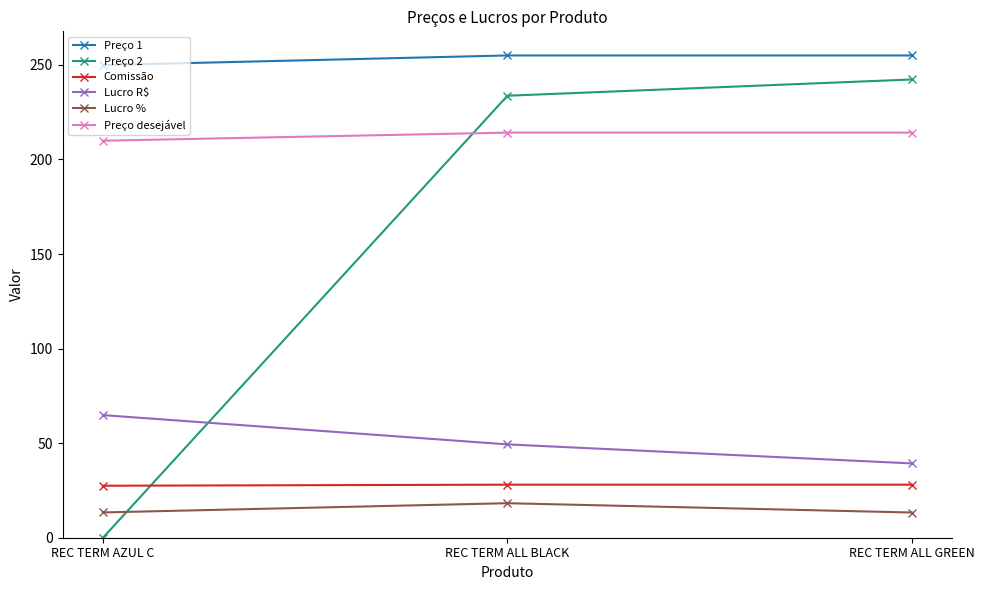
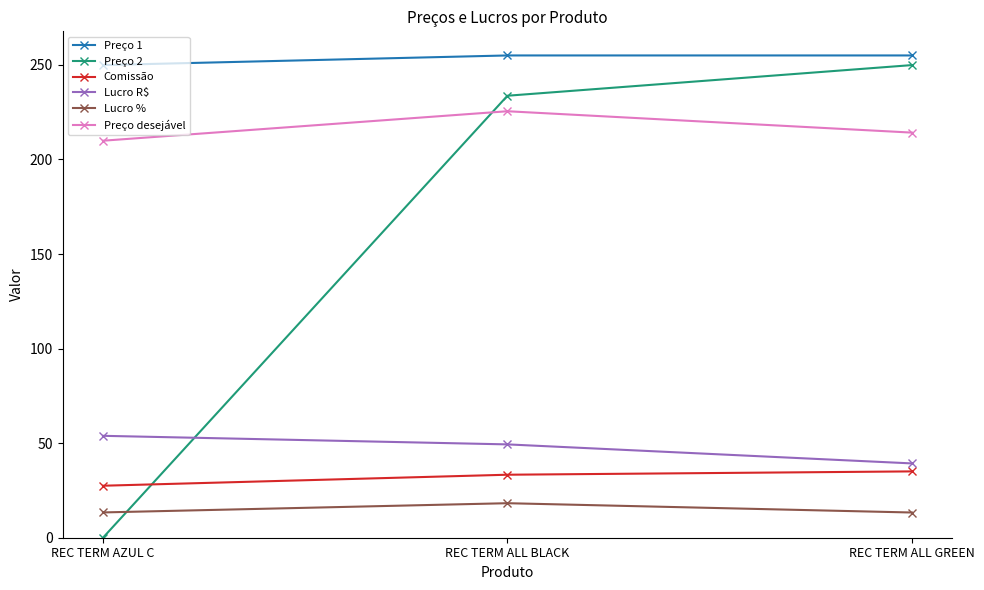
Lucro R$, REC TERM AZUL C: 65 -> 54
Comissão, REC TERM ALL BLACK: 28 -> 33
Preço desejável, REC TERM ALL BLACK: 214 -> 226
Preço 2, REC TERM ALL GREEN: 242 -> 250
Comissão, REC TERM ALL GREEN: 28 -> 35
